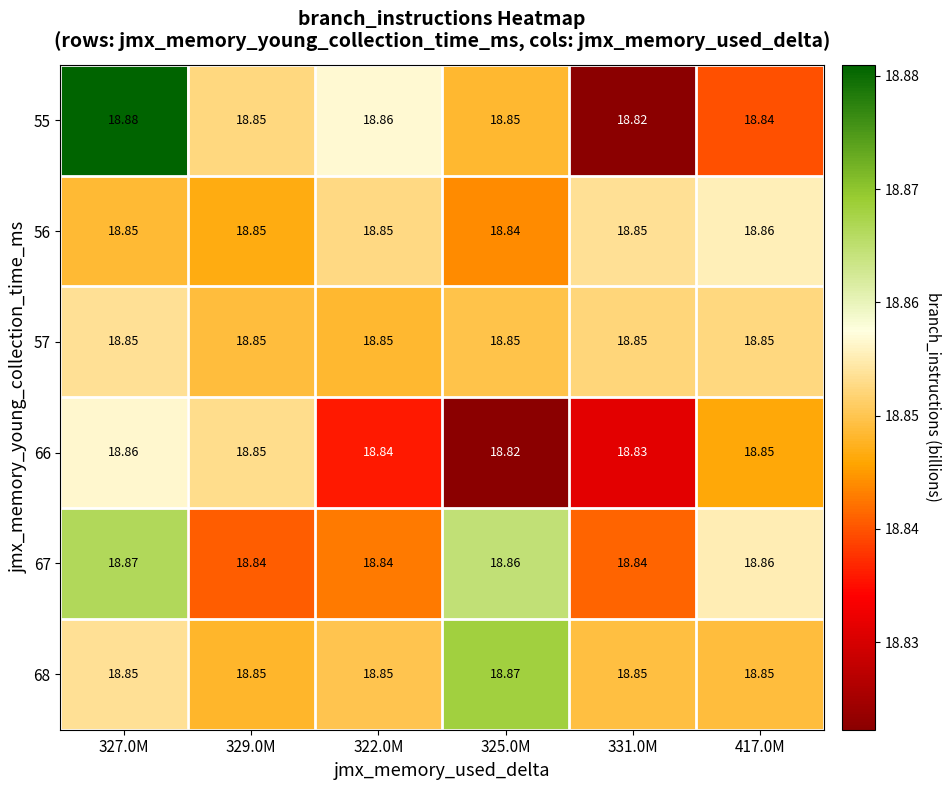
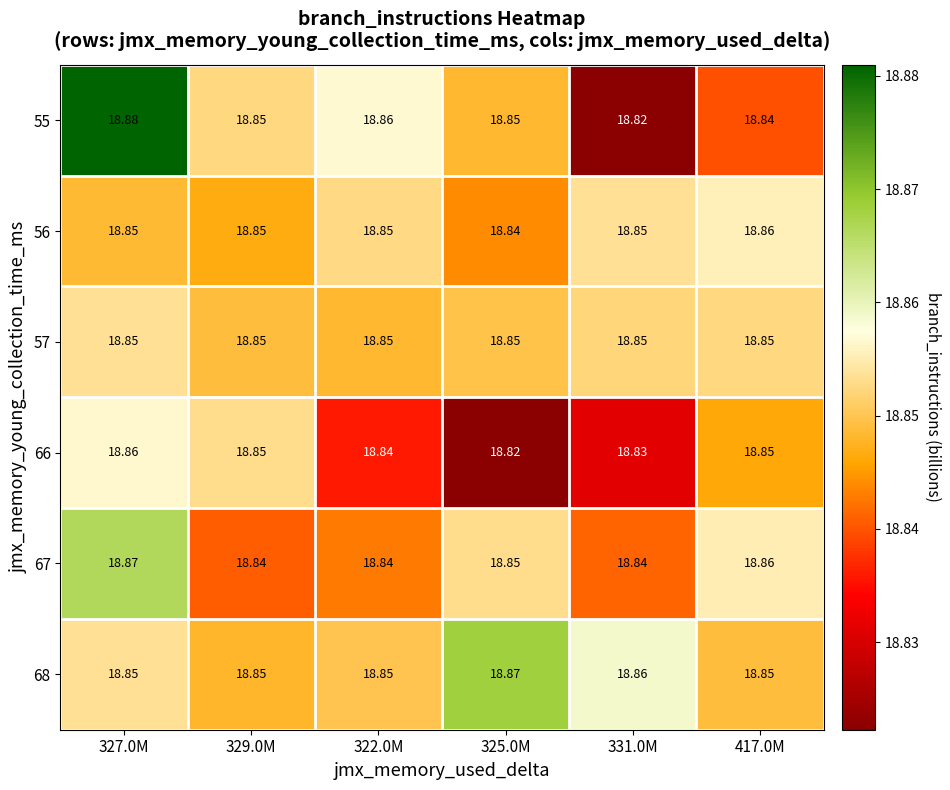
67, 325.0M: 18.86 -> 18.85
68, 331.0M: 18.85 -> 18.86
